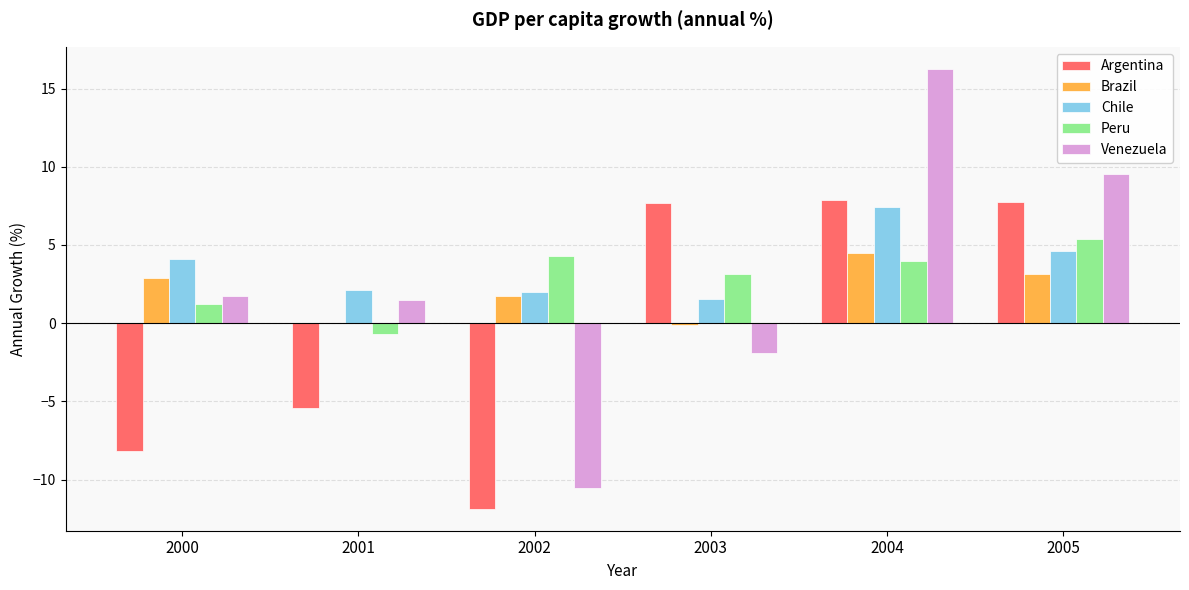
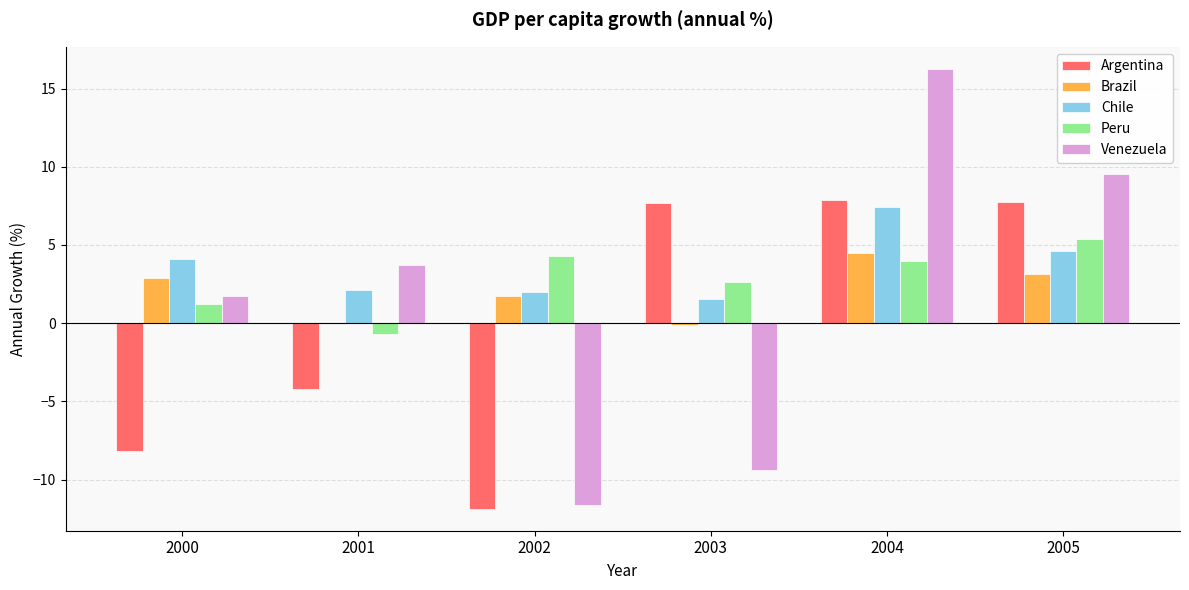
Argentina, 2001: -5.4 -> -4.2
Venezuela, 2001: 1.5 -> 3.7
Venezuela, 2002: -10.5 -> -11.6
Peru, 2003: 3.1 -> 2.6
Venezuela, 2003: -1.9 -> -9.4
